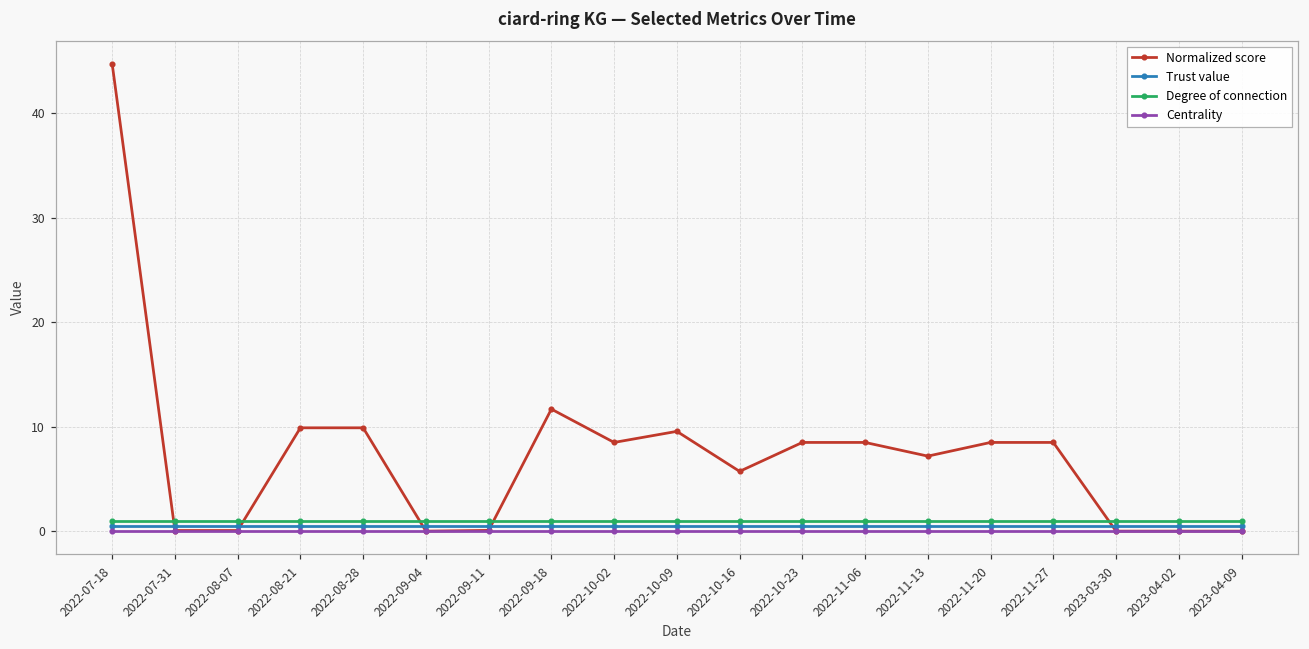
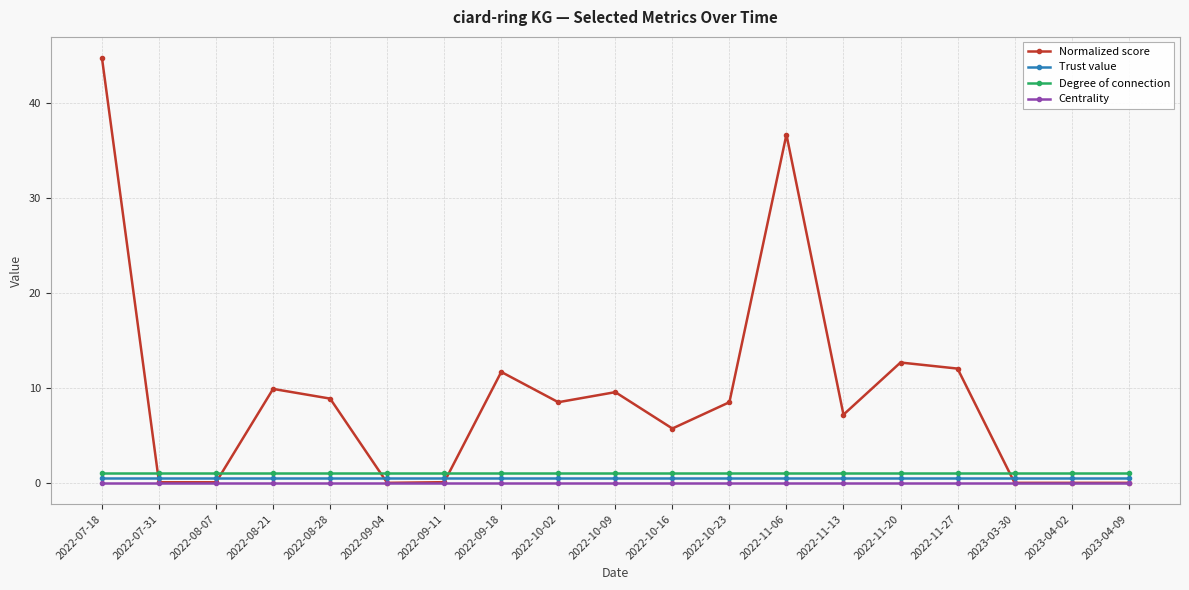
Normalized score, 2022-08-28: 10 -> 9
Normalized score, 2022-11-06: 8 -> 37
Normalized score, 2022-11-20: 8 -> 13
Normalized score, 2022-11-27: 8 -> 12
